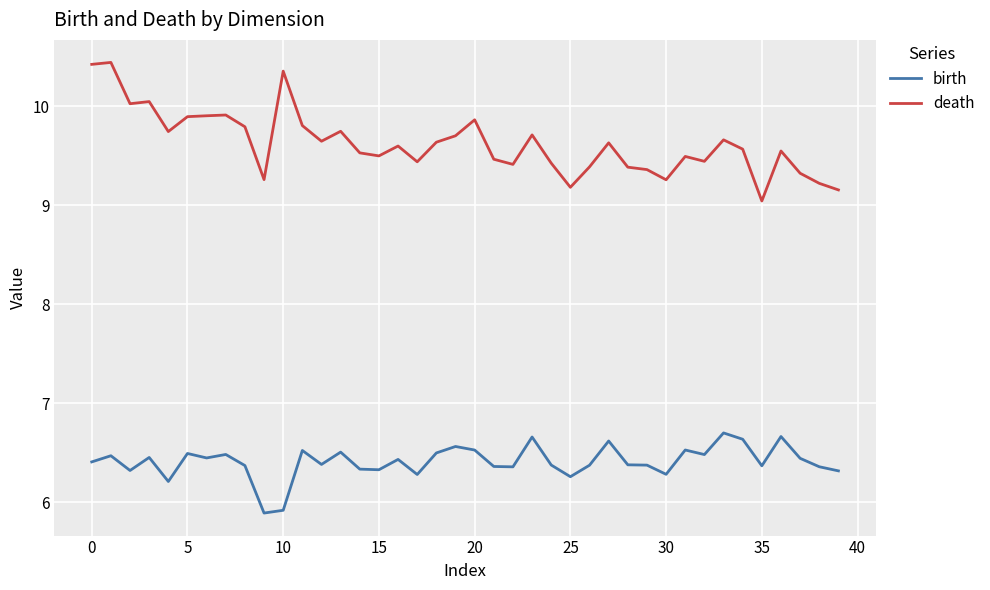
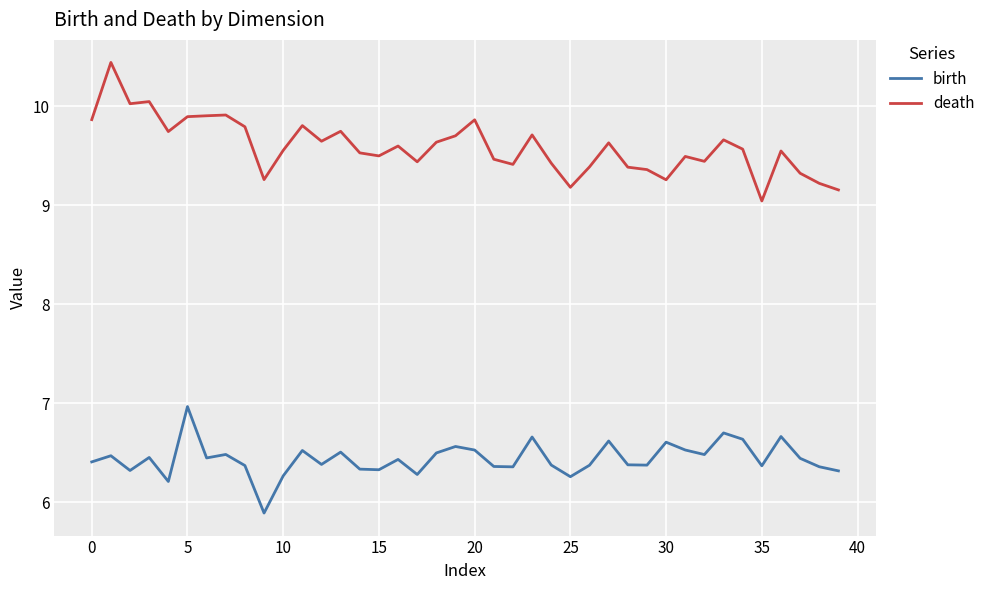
death, 0: 10.4 -> 9.9
birth, 5: 6.5 -> 7.0
birth, 10: 5.9 -> 6.3
death, 10: 10.4 -> 9.6
birth, 30: 6.3 -> 6.6
